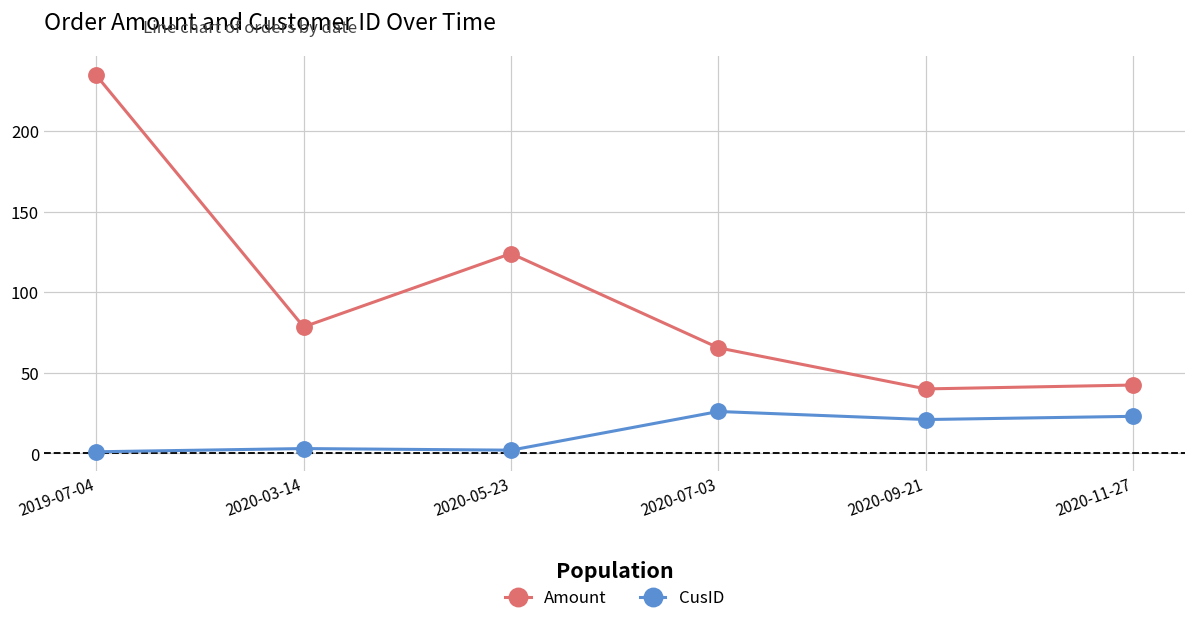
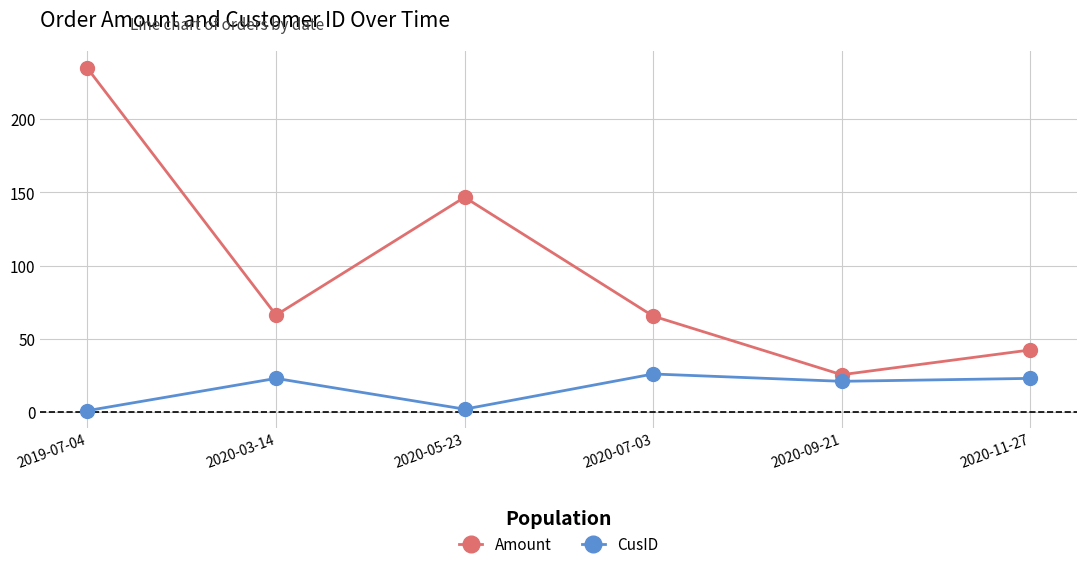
Amount, 2020-03-14: 79 -> 66
CusID, 2020-03-14: 3 -> 23
Amount, 2020-05-23: 124 -> 147
Amount, 2020-09-21: 40 -> 26
